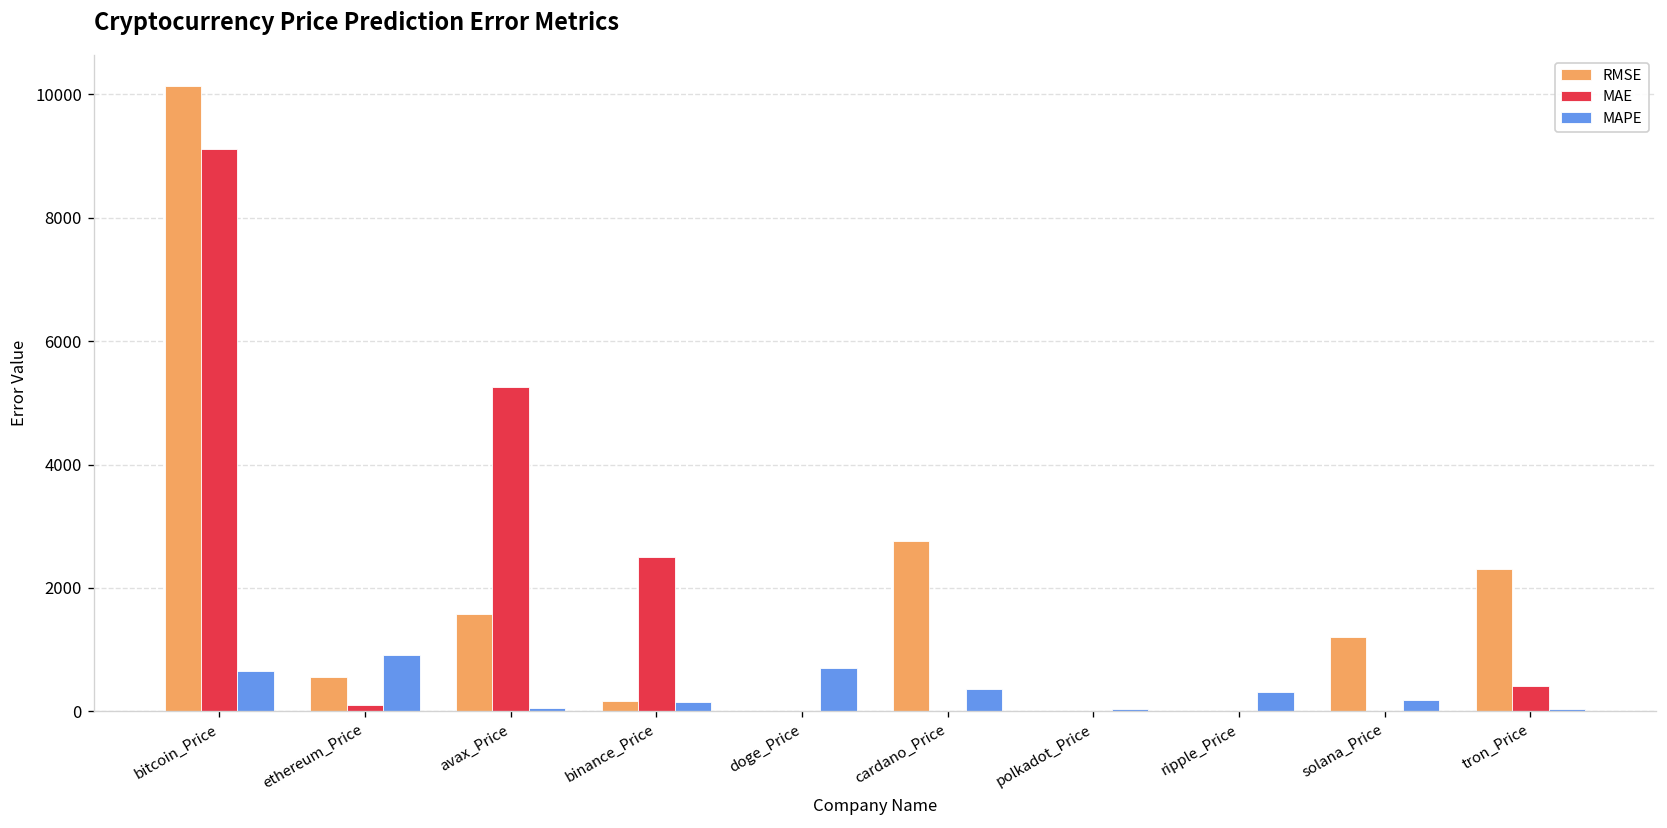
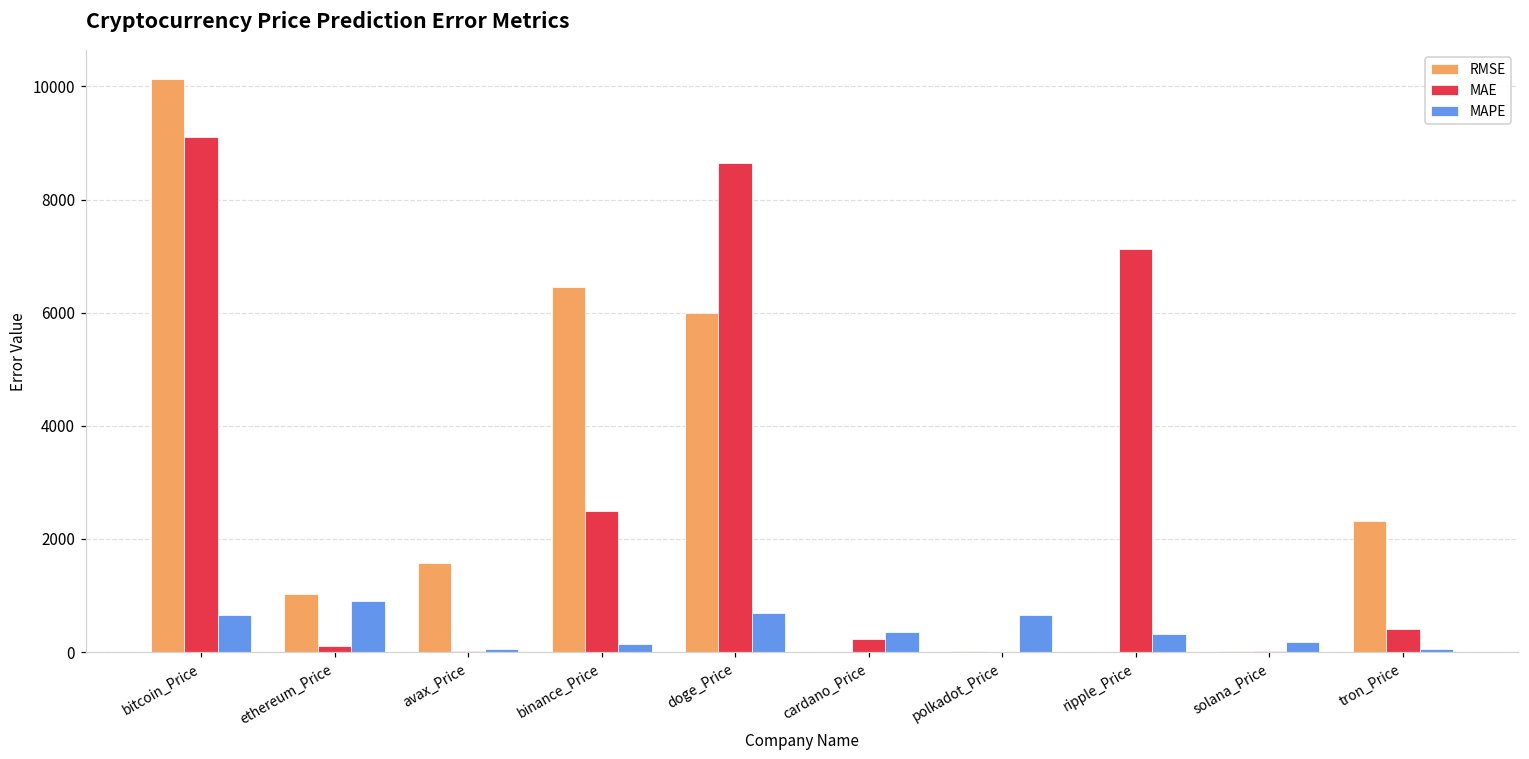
RMSE, ethereum_Price: 600 -> 1000
MAE, avax_Price: 5300 -> 0
RMSE, binance_Price: 200 -> 6400
RMSE, doge_Price: 0 -> 6000
MAE, doge_Price: 0 -> 8600
RMSE, cardano_Price: 2800 -> 0
MAE, cardano_Price: 0 -> 200
MAPE, polkadot_Price: 0 -> 700
MAE, ripple_Price: 0 -> 7100
RMSE, solana_Price: 1200 -> 0
